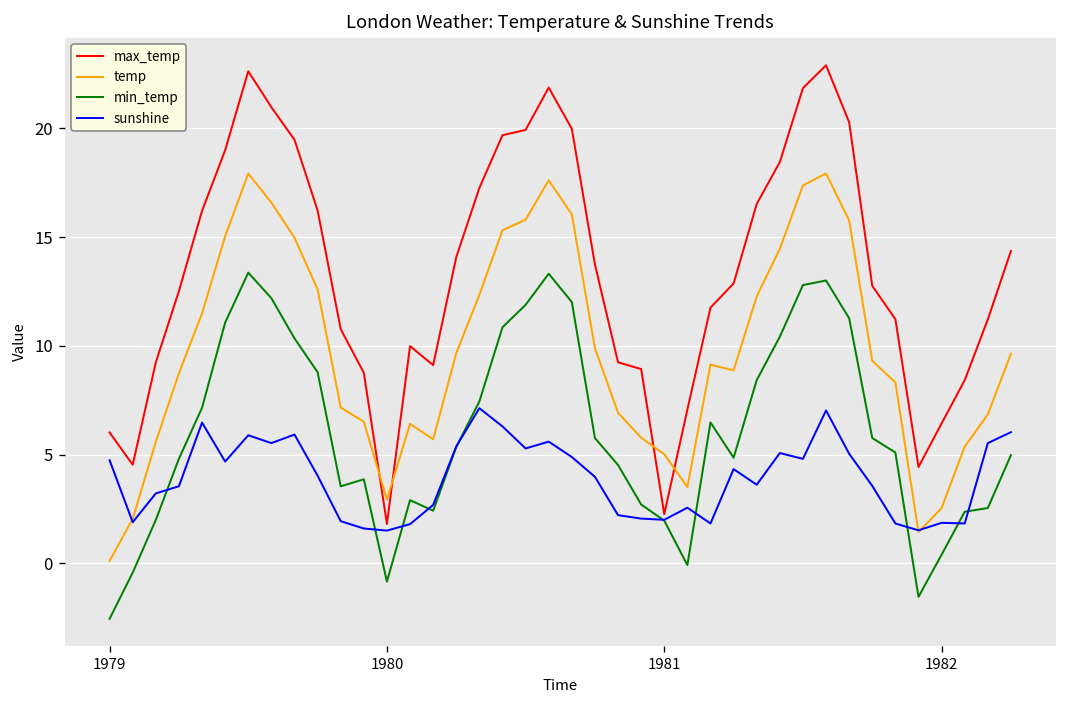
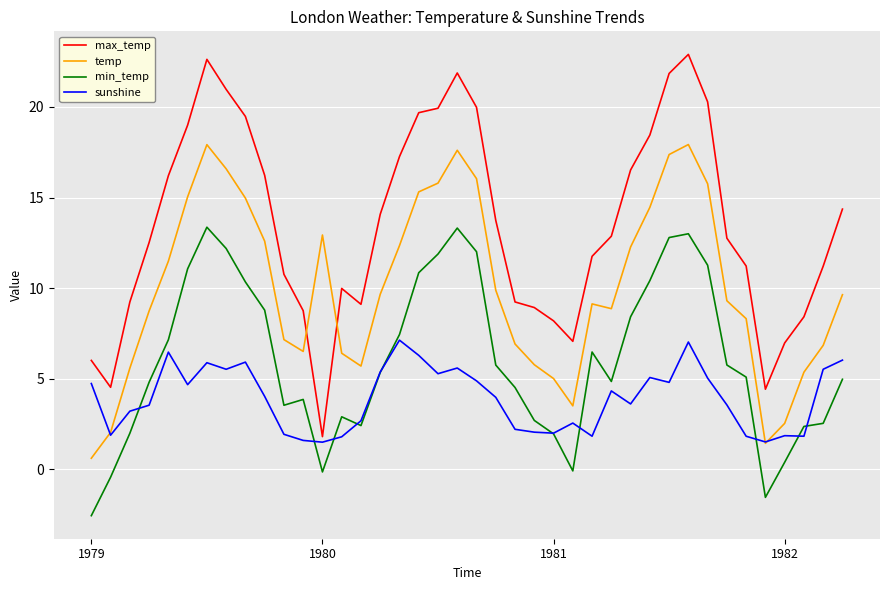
temp, 1979: 0.1 -> 0.6
temp, 1980: 2.9 -> 12.9
min_temp, 1980: -0.8 -> -0.1
max_temp, 1981: 2.3 -> 8.2
max_temp, 1982: 6.4 -> 7.0
